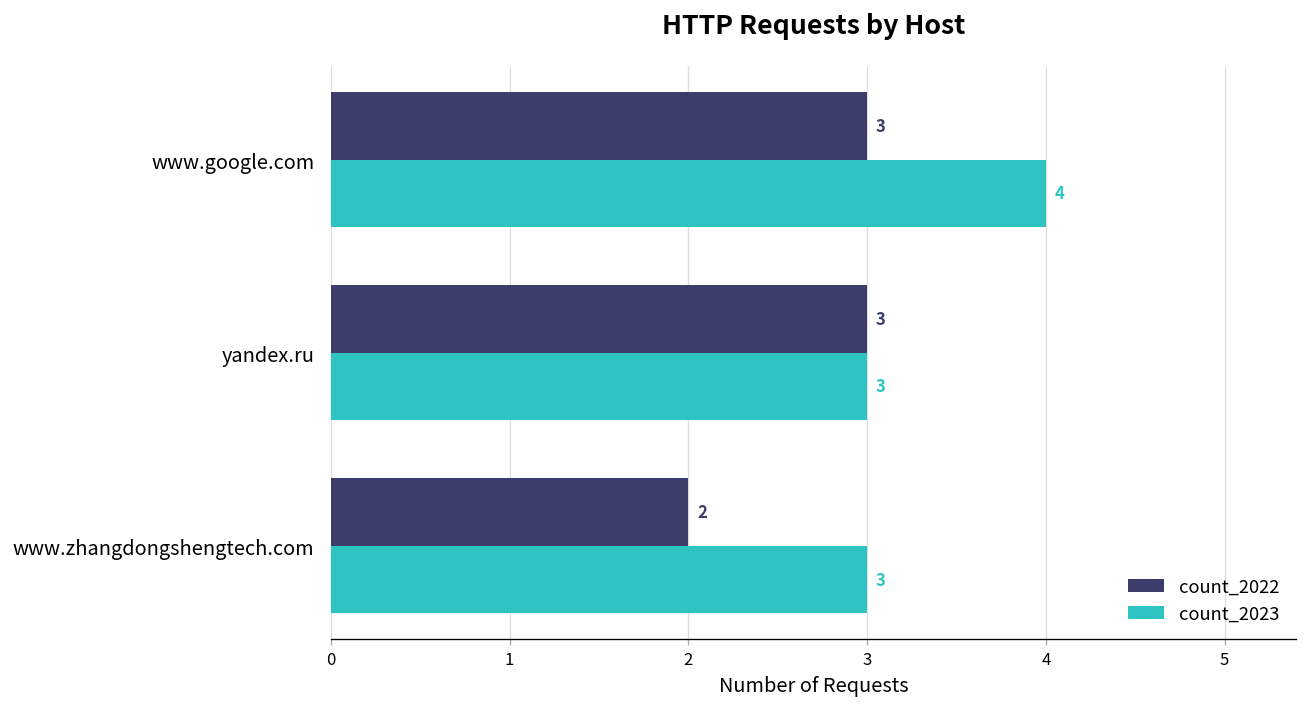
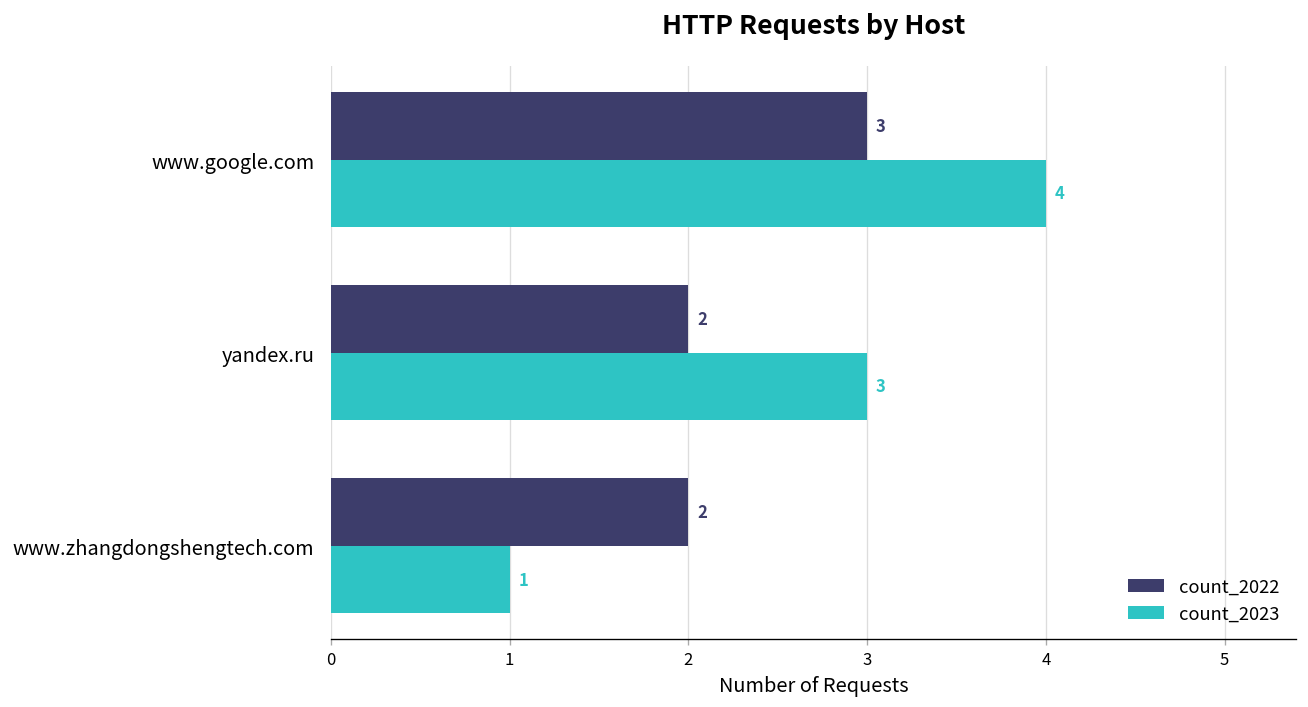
count_2022, yandex.ru: 3 -> 2
count_2023, www.zhangdongshengtech.com: 3 -> 1
